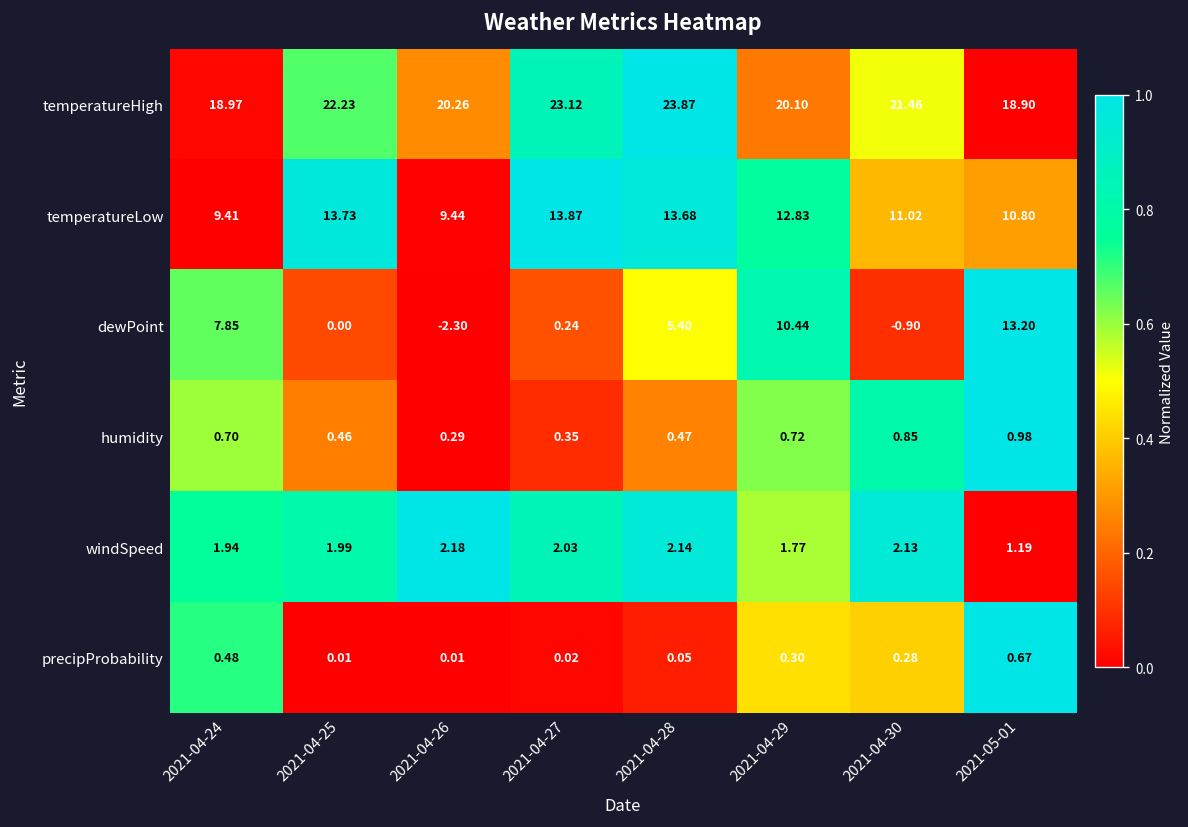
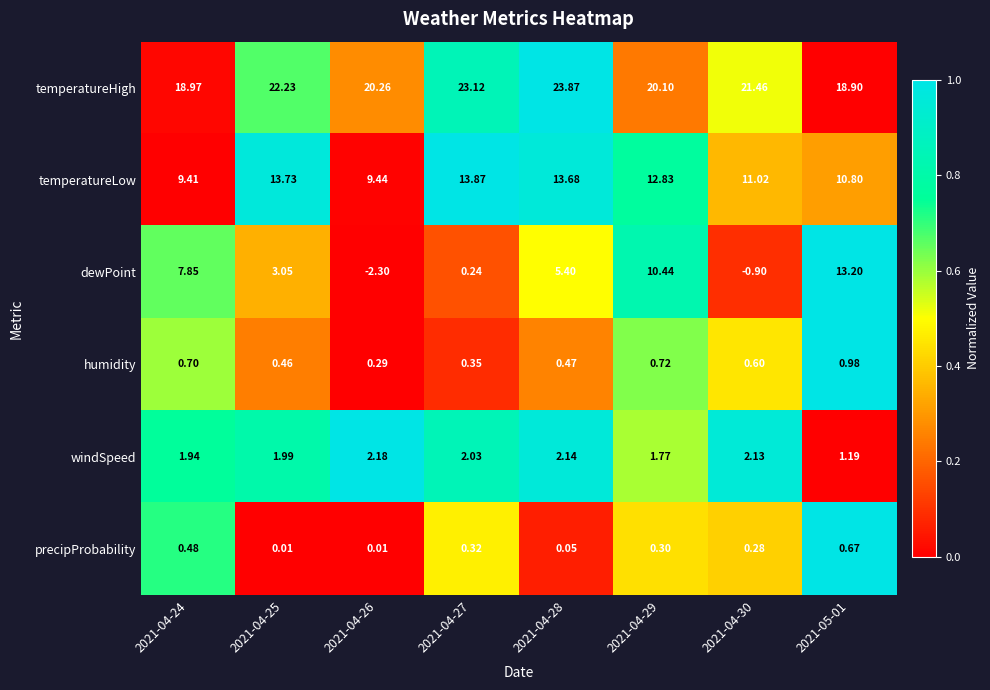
dewPoint, 2021-04-25: 0.00 -> 3.05
humidity, 2021-04-30: 0.85 -> 0.60
precipProbability, 2021-04-27: 0.02 -> 0.32
